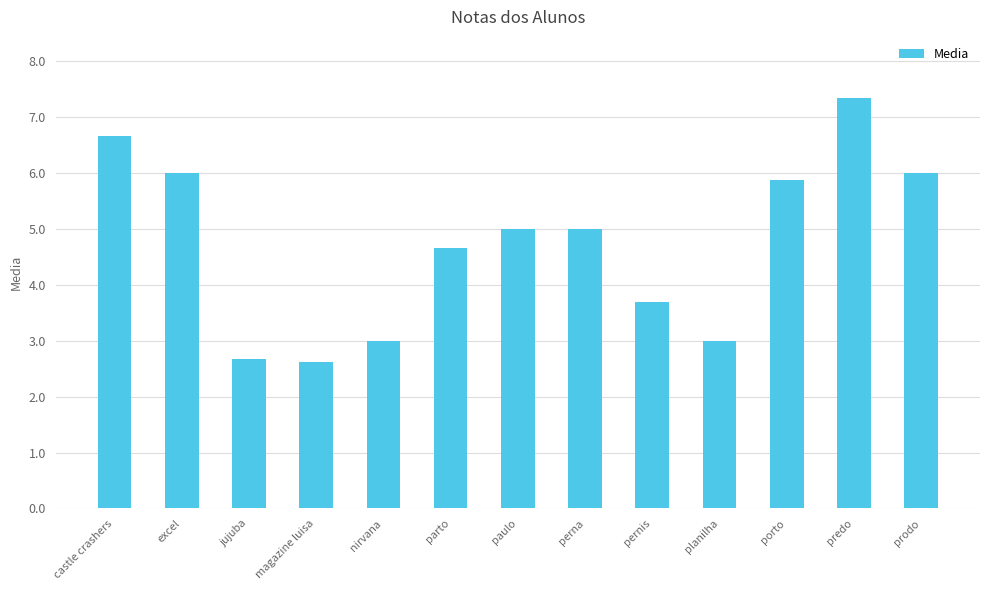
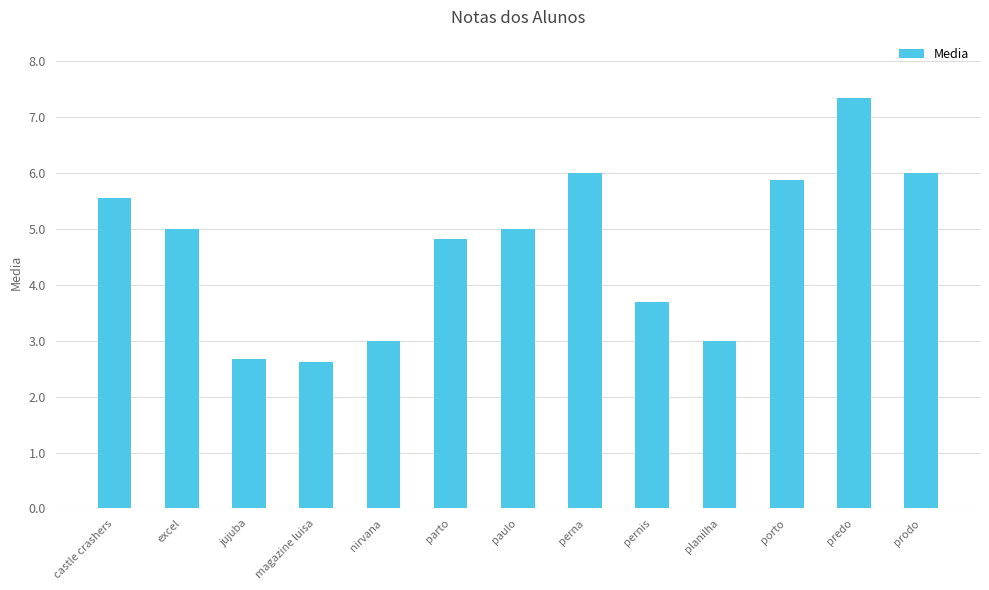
castle crashers: 6.7 -> 5.6
excel: 6 -> 5
parto: 4.7 -> 4.8
perna: 5 -> 6
